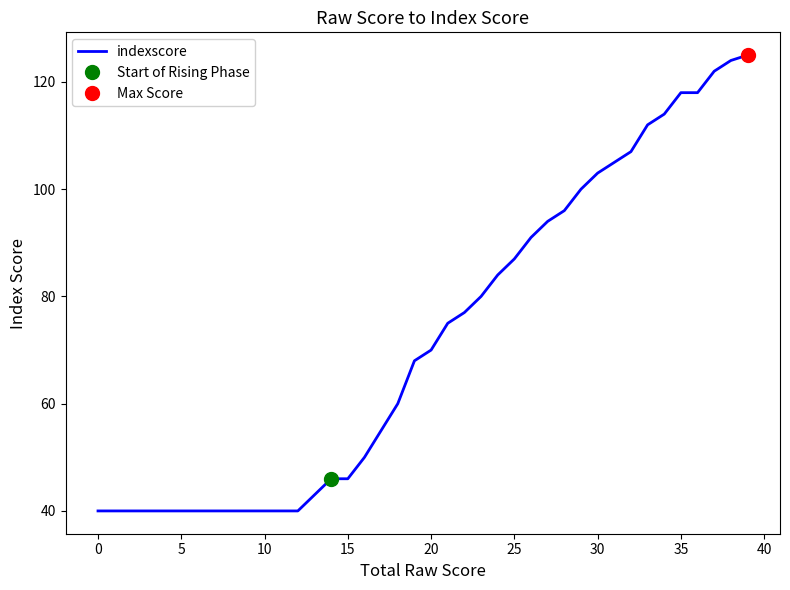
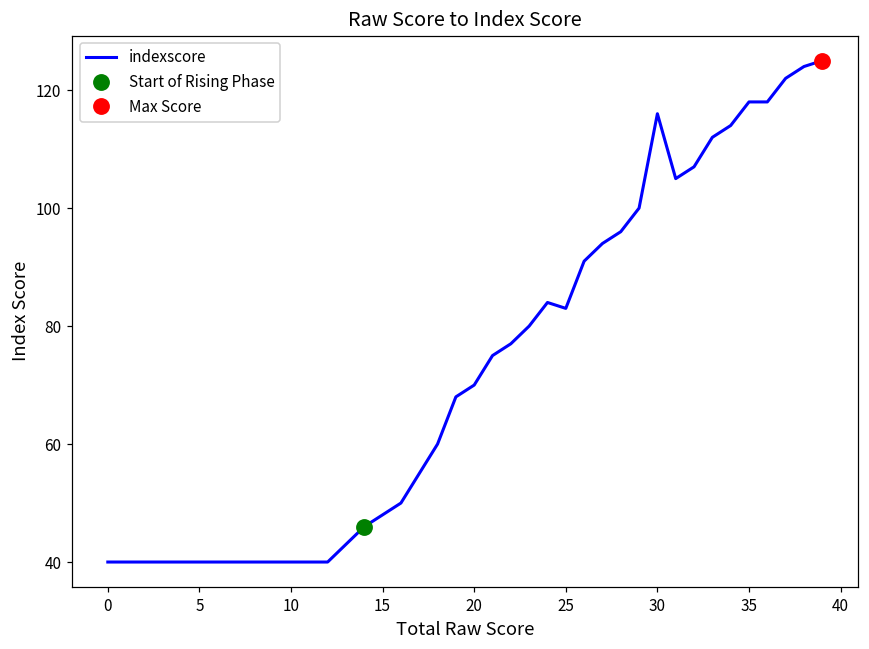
indexscore, 15: 46 -> 48
indexscore, 25: 87 -> 83
indexscore, 30: 103 -> 116
